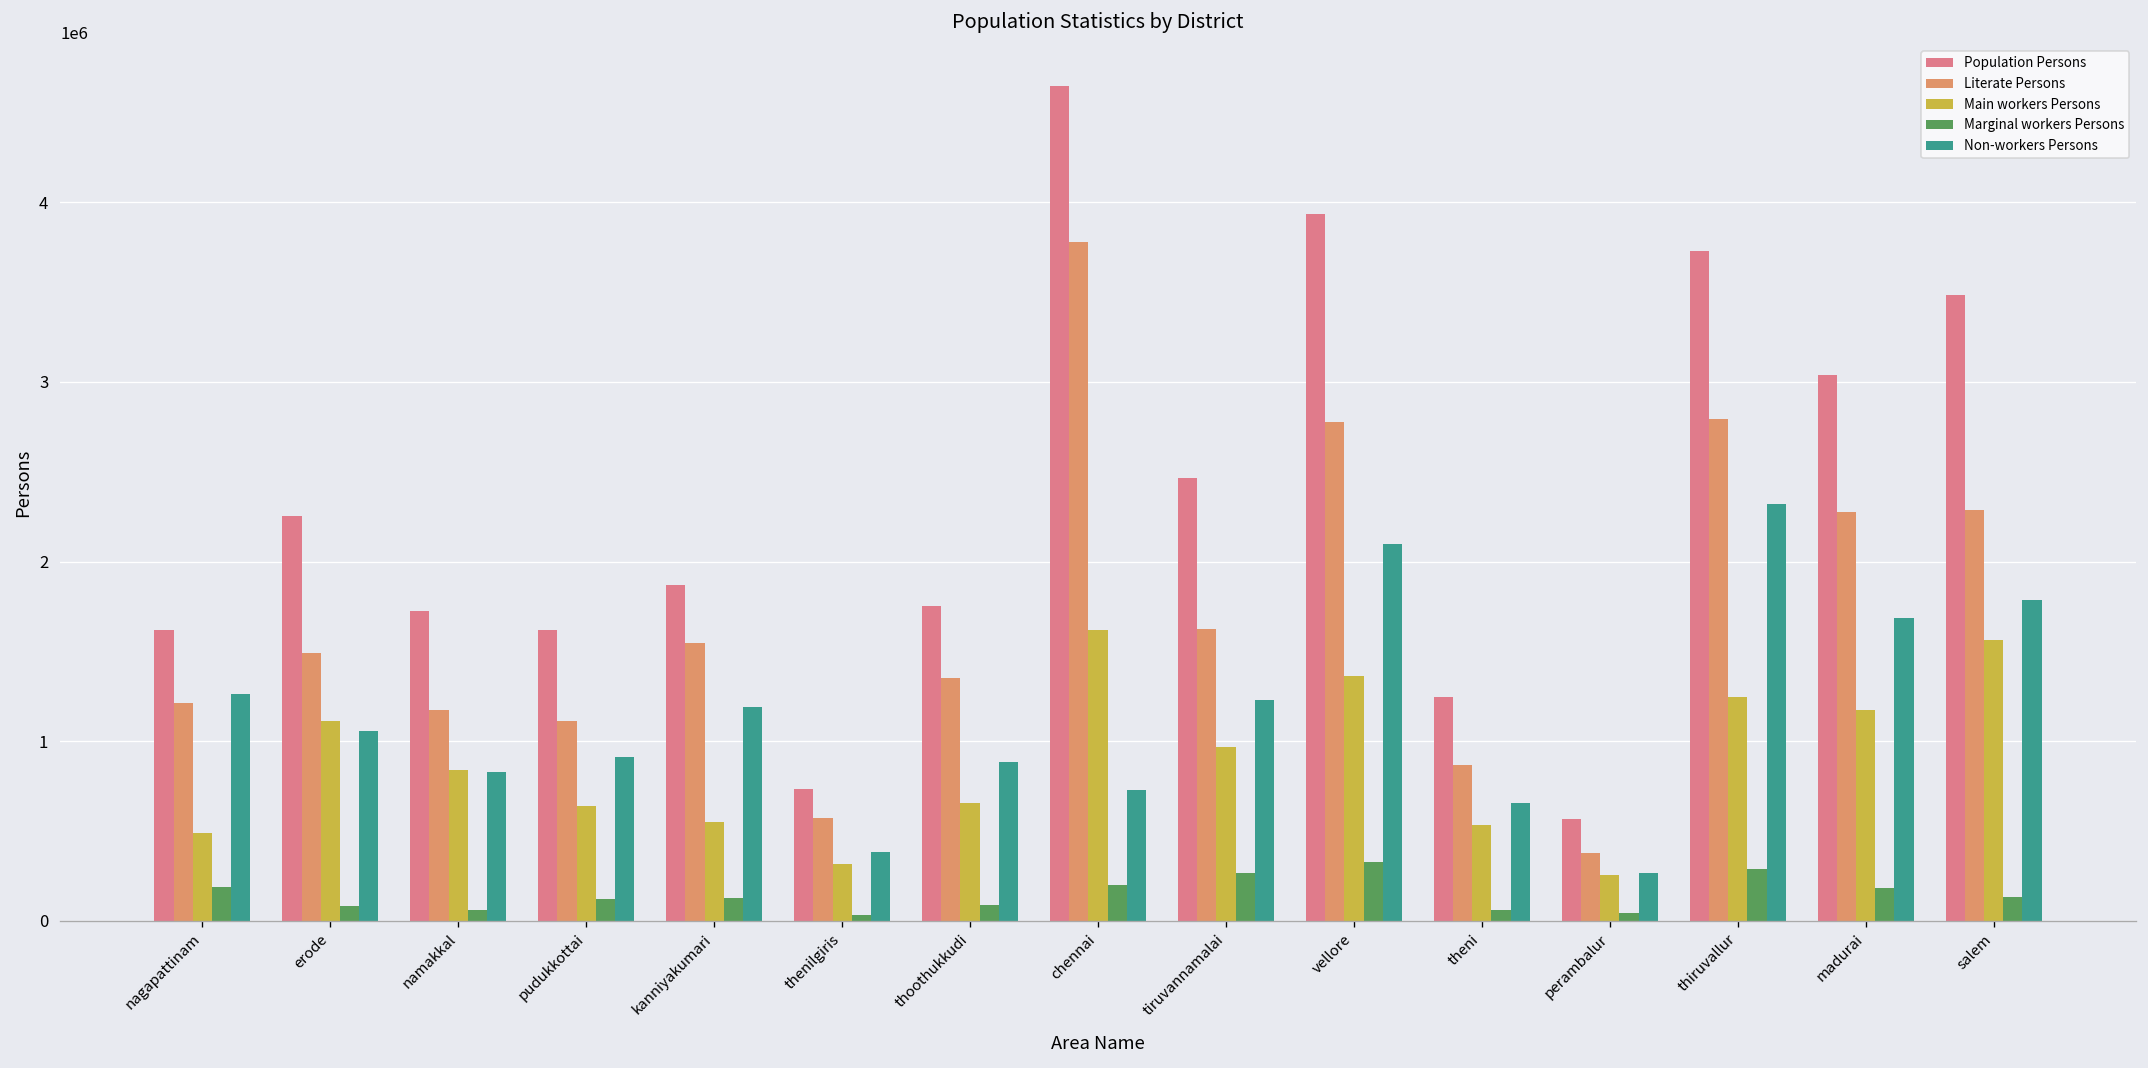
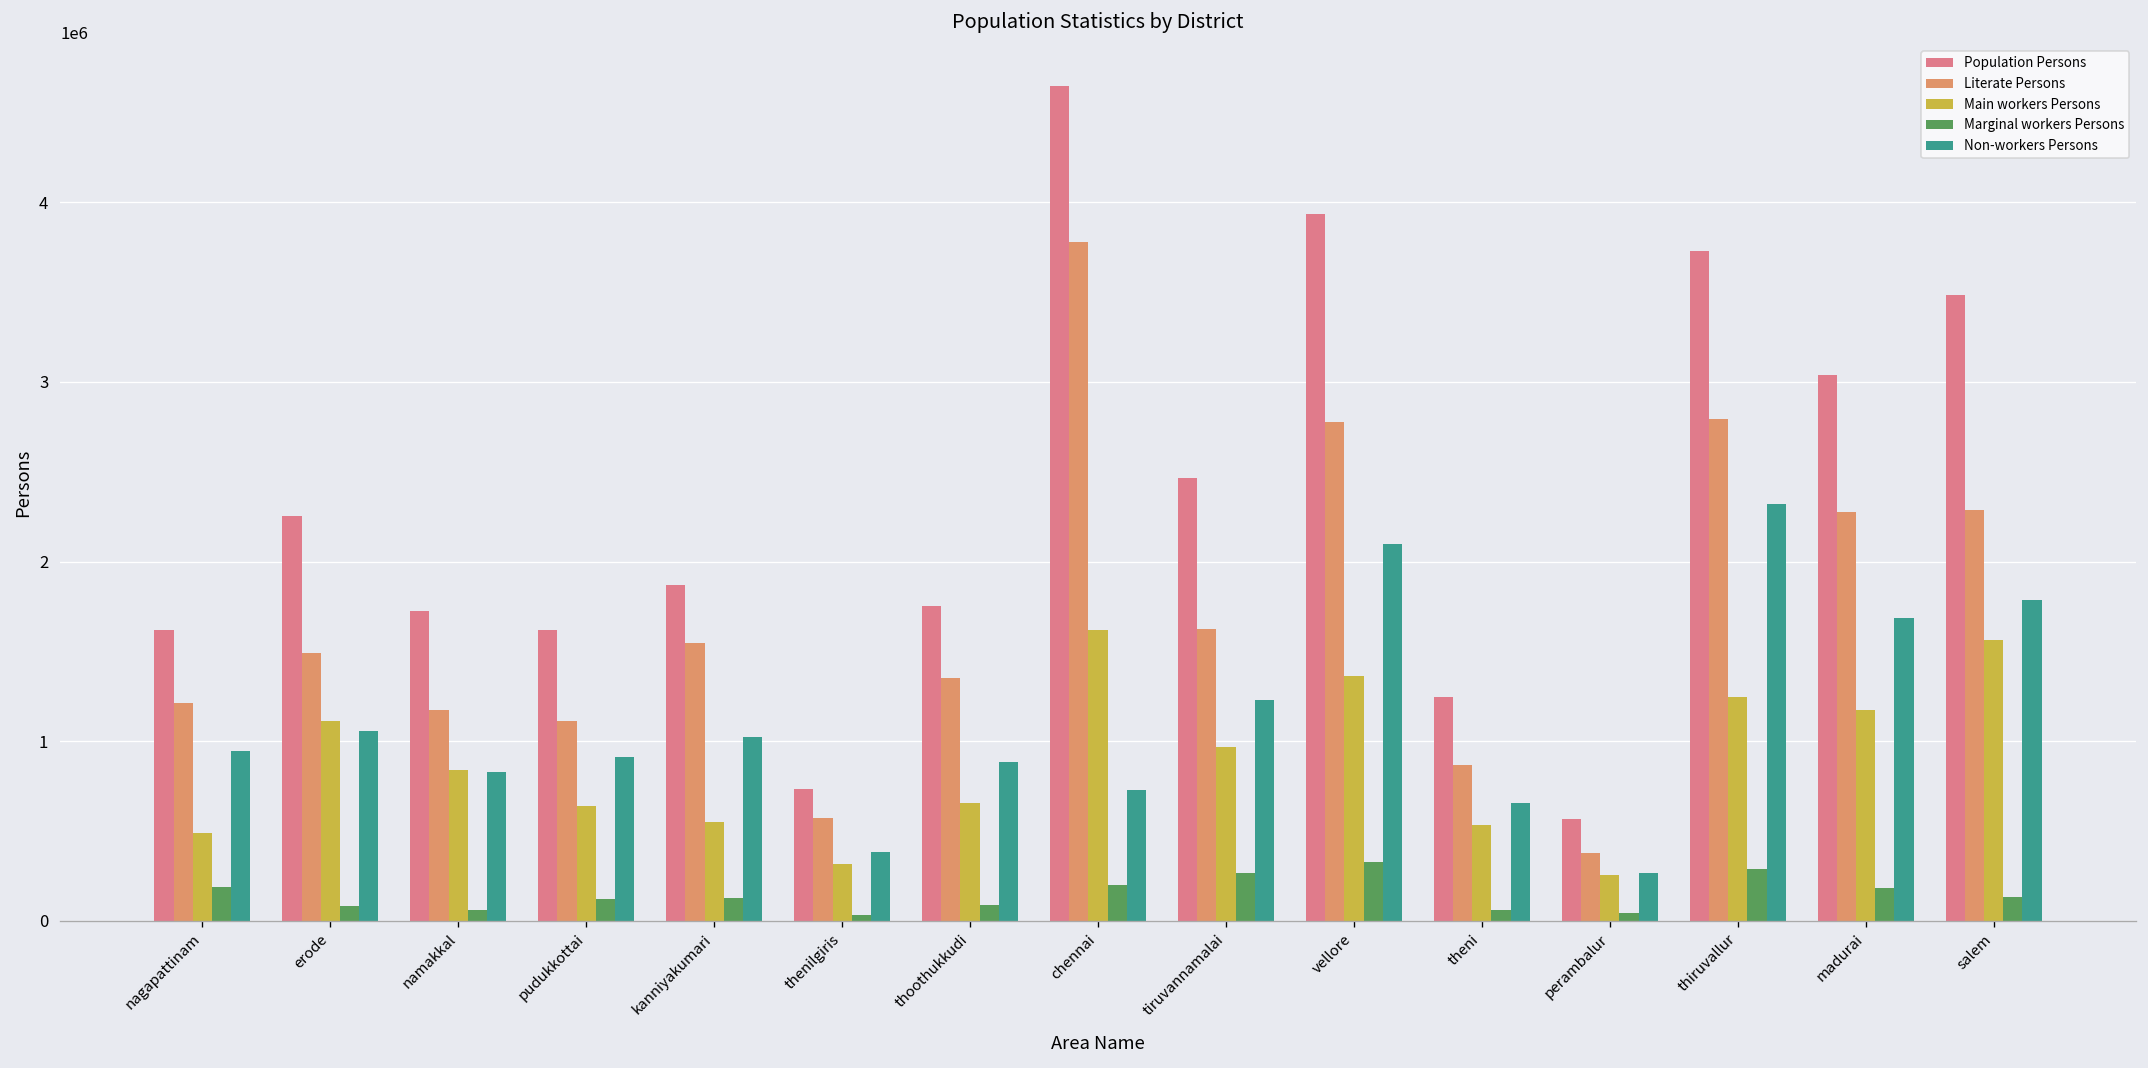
Non-workers Persons, nagapattinam: 1260000 -> 940000
Non-workers Persons, kanniyakumari: 1190000 -> 1020000
